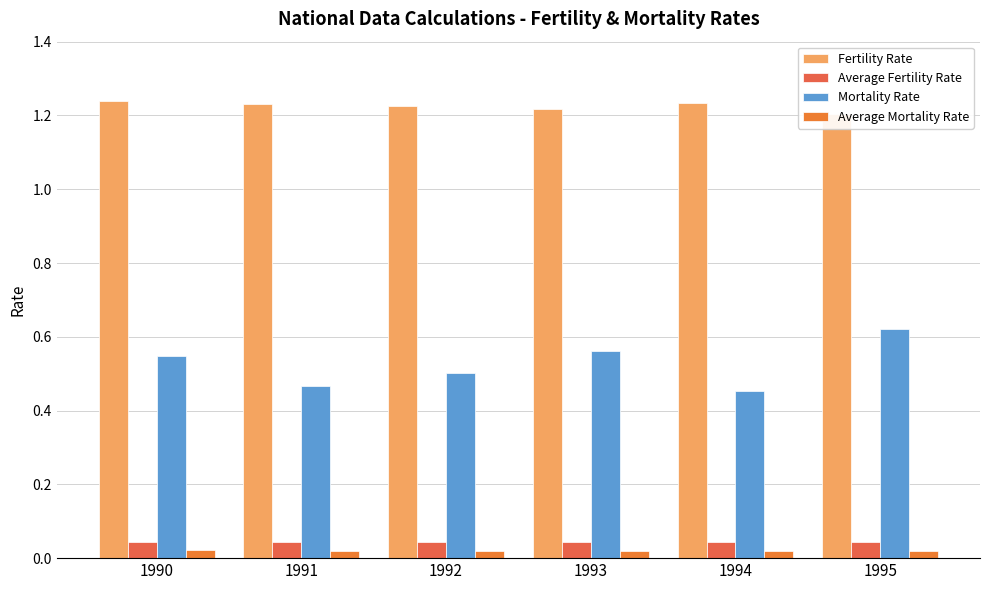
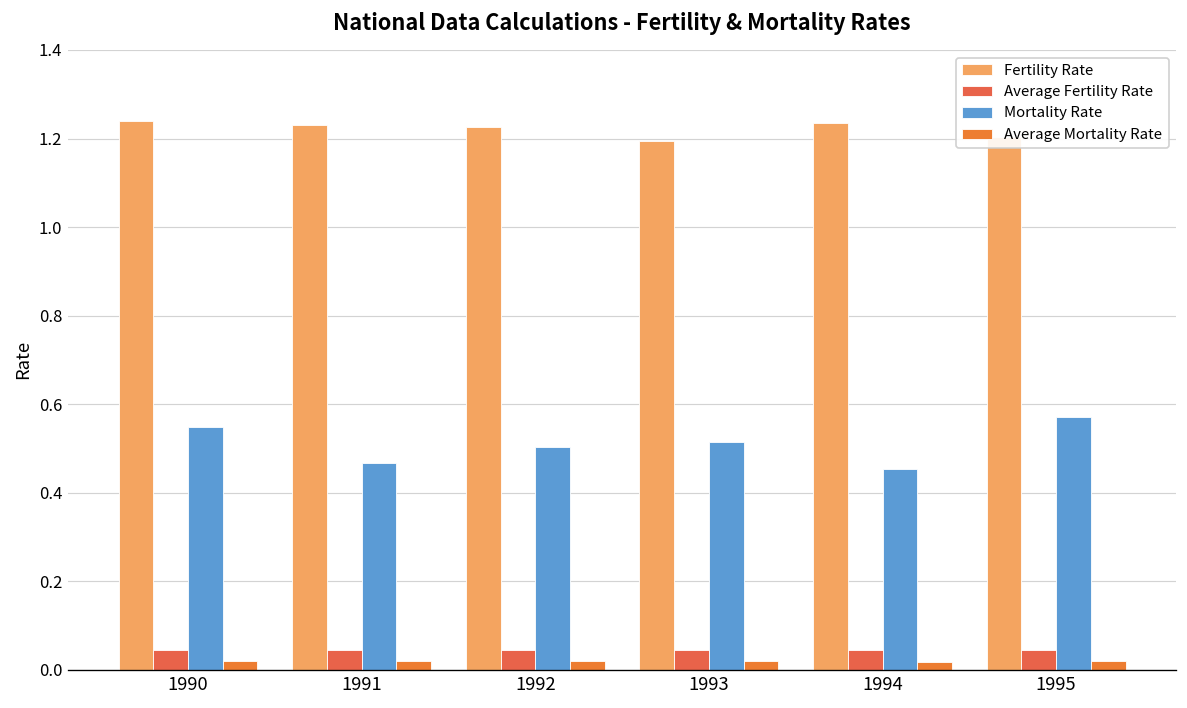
Fertility Rate, 1993: 1.22 -> 1.19
Mortality Rate, 1993: 0.56 -> 0.52
Mortality Rate, 1995: 0.62 -> 0.57
